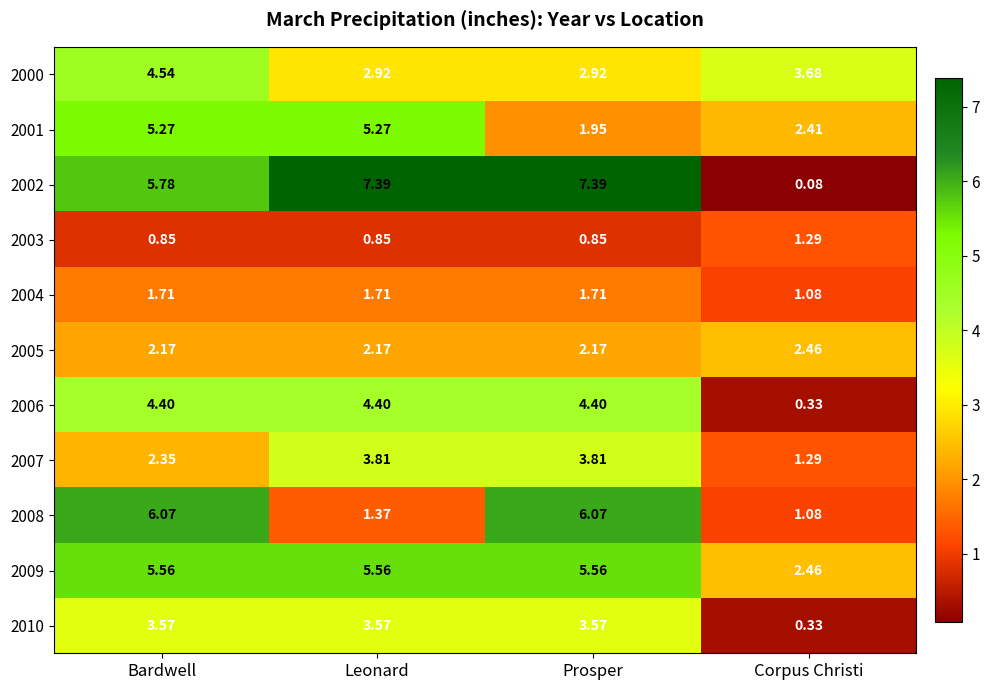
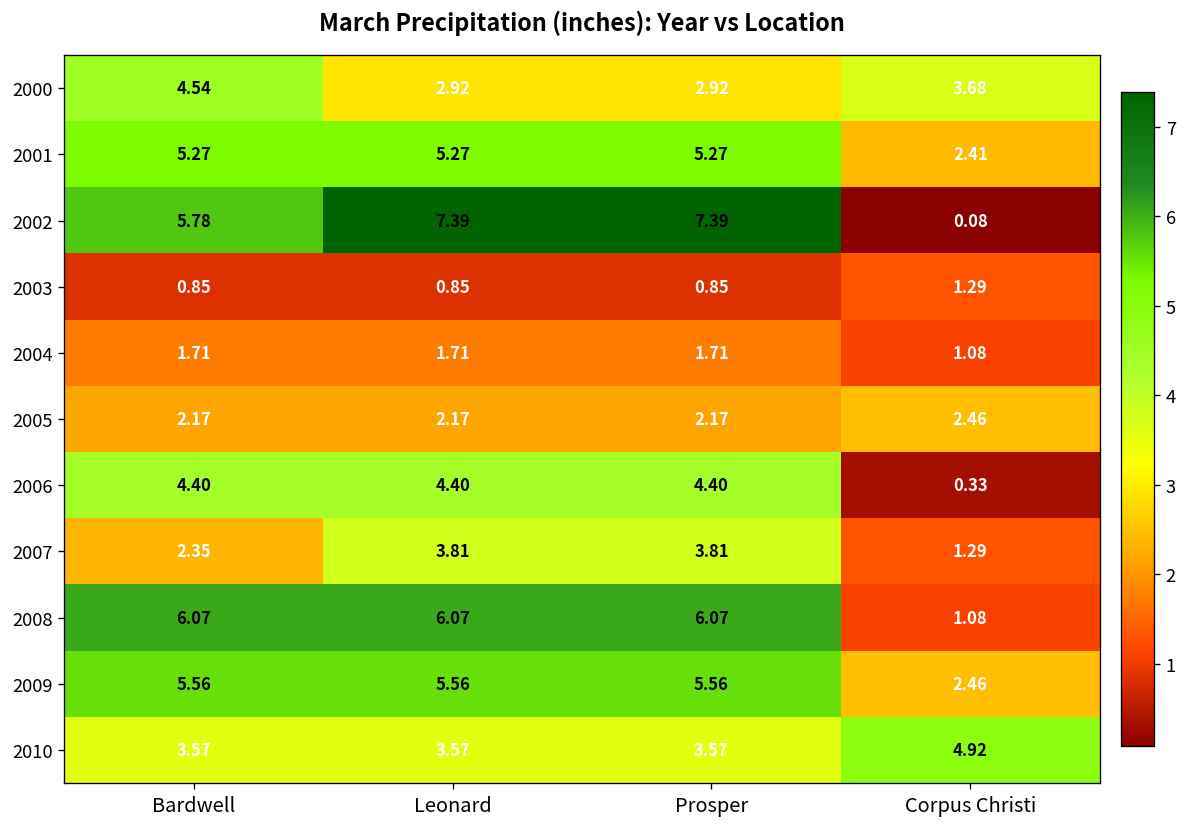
2001, Prosper: 1.95 -> 5.27
2008, Leonard: 1.37 -> 6.07
2010, Corpus Christi: 0.33 -> 4.92
